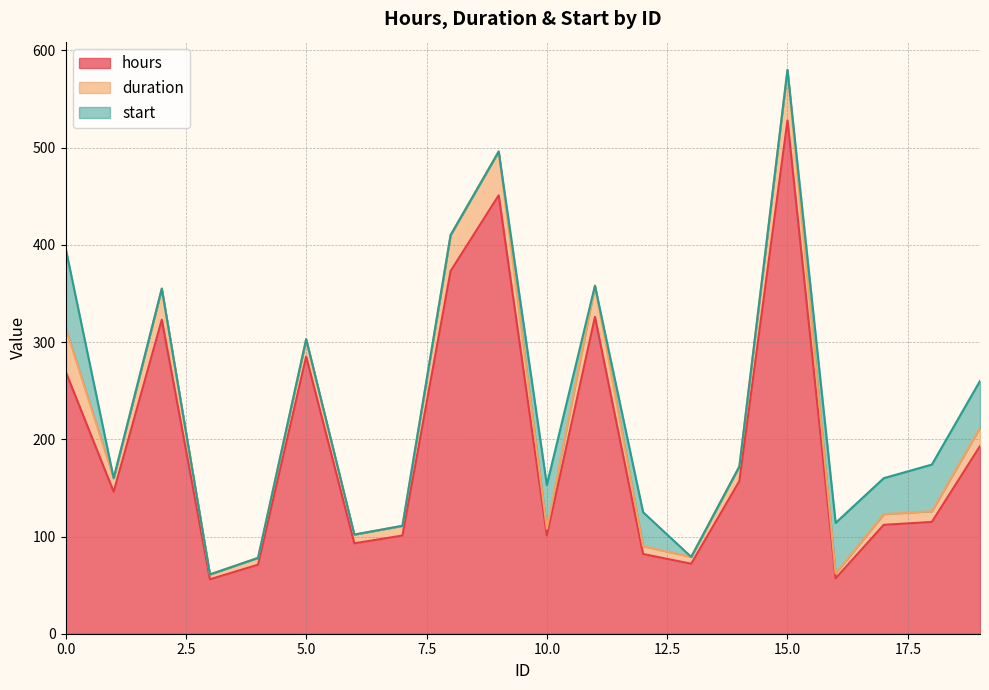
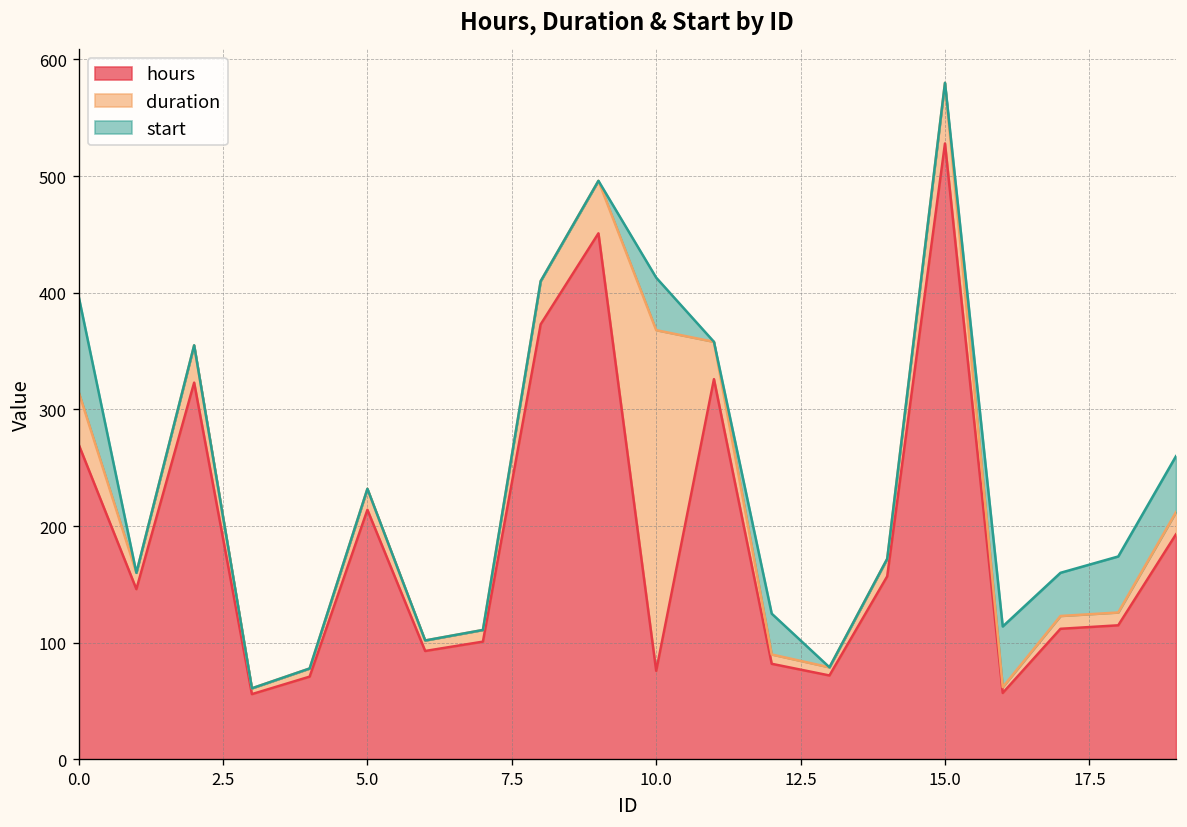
hours, 5.0: 290 -> 210
hours, 10.0: 100 -> 80
duration, 10.0: 10 -> 290
